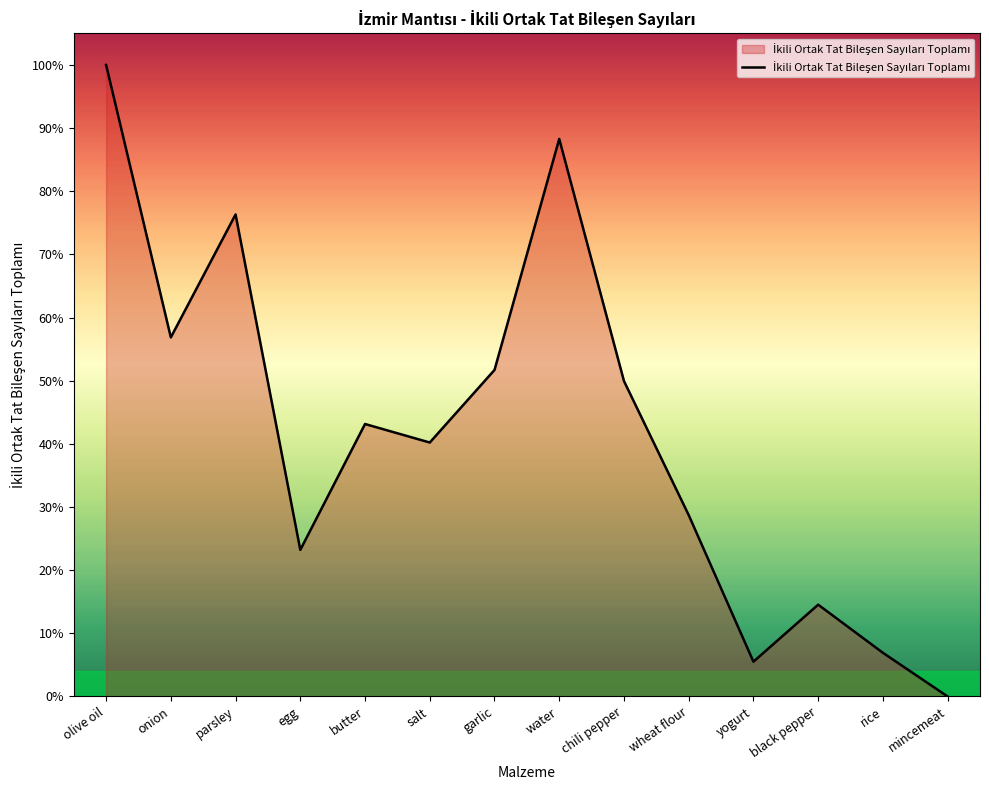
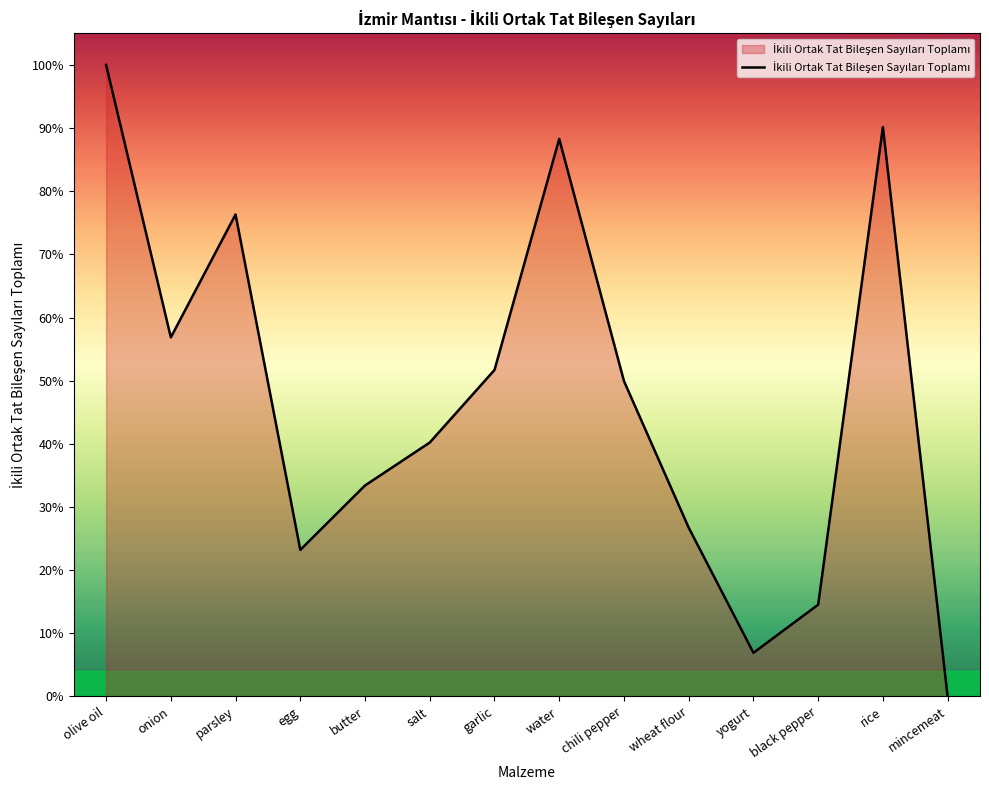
butter: 43% -> 33%
wheat flour: 29% -> 27%
yogurt: 6% -> 7%
rice: 7% -> 90%
